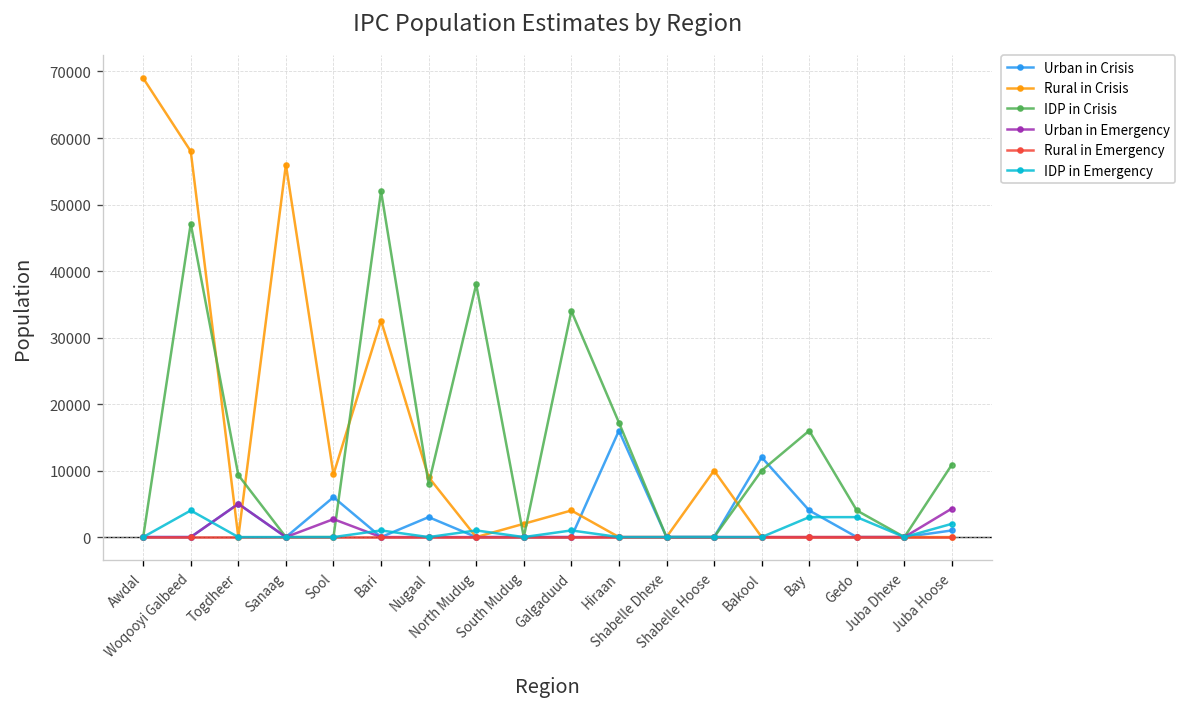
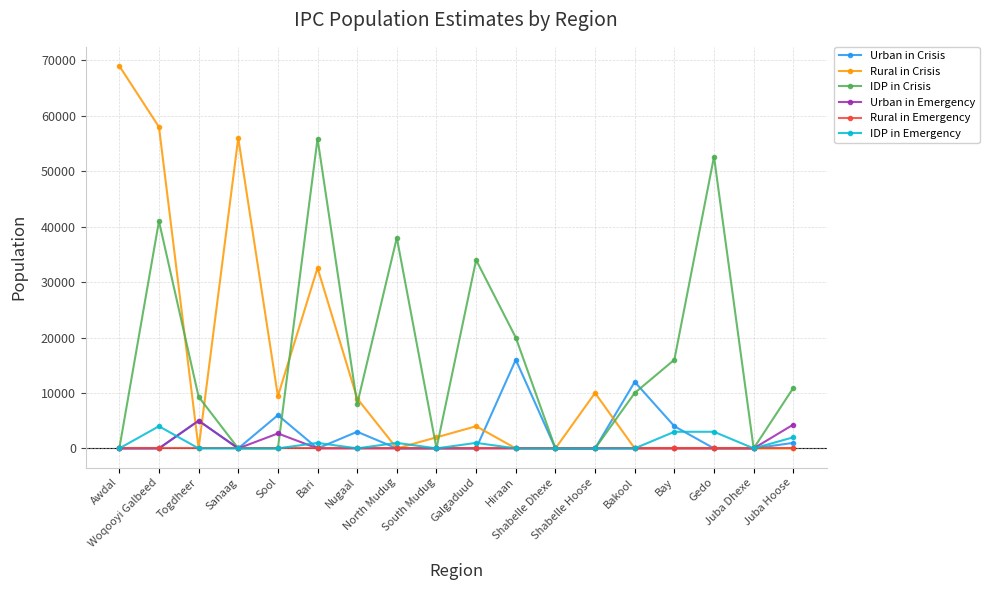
IDP in Crisis, Woqooyi Galbeed: 47000 -> 41000
IDP in Crisis, Bari: 52000 -> 56000
IDP in Crisis, Hiraan: 17000 -> 20000
IDP in Crisis, Gedo: 4000 -> 53000
